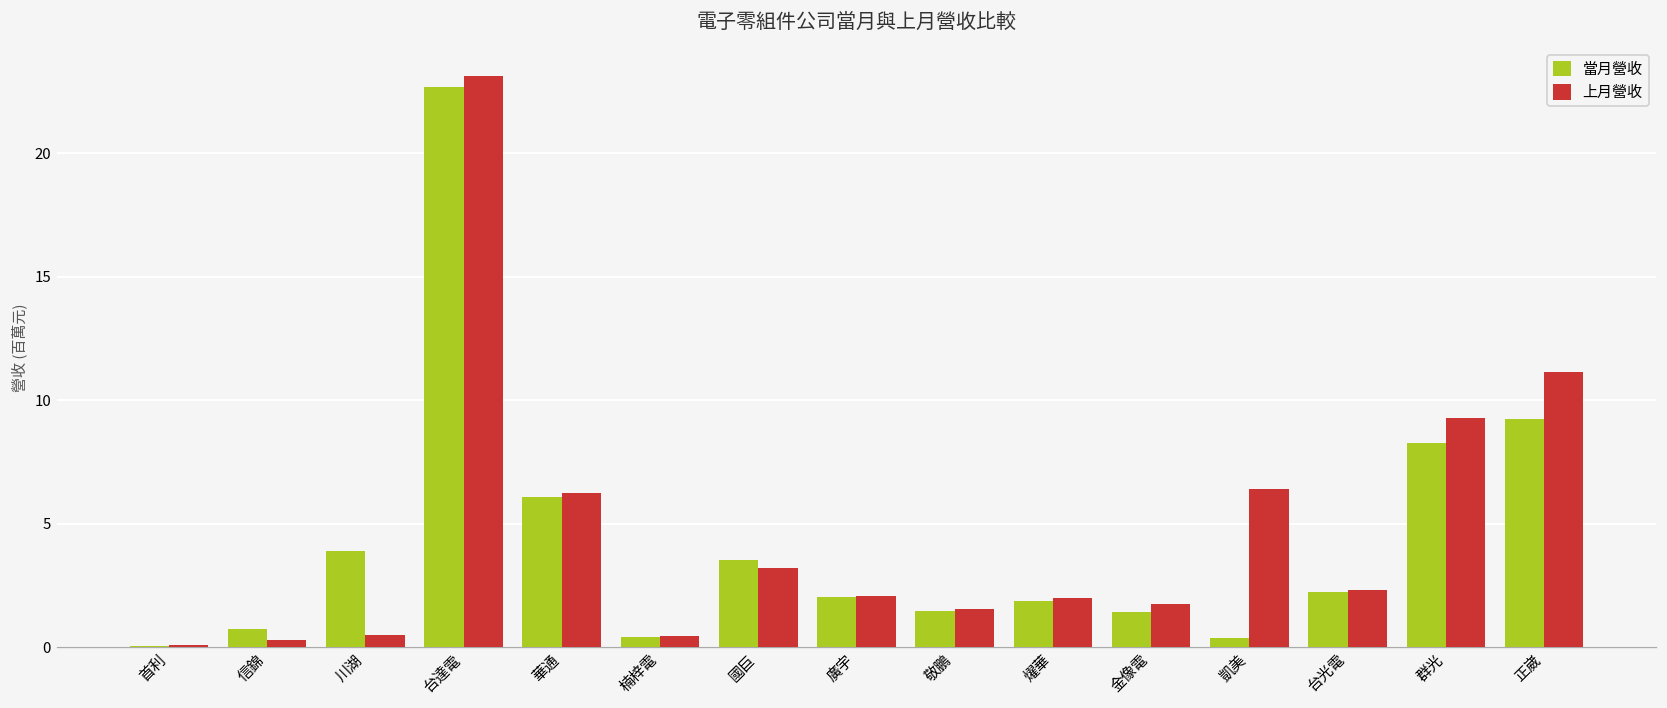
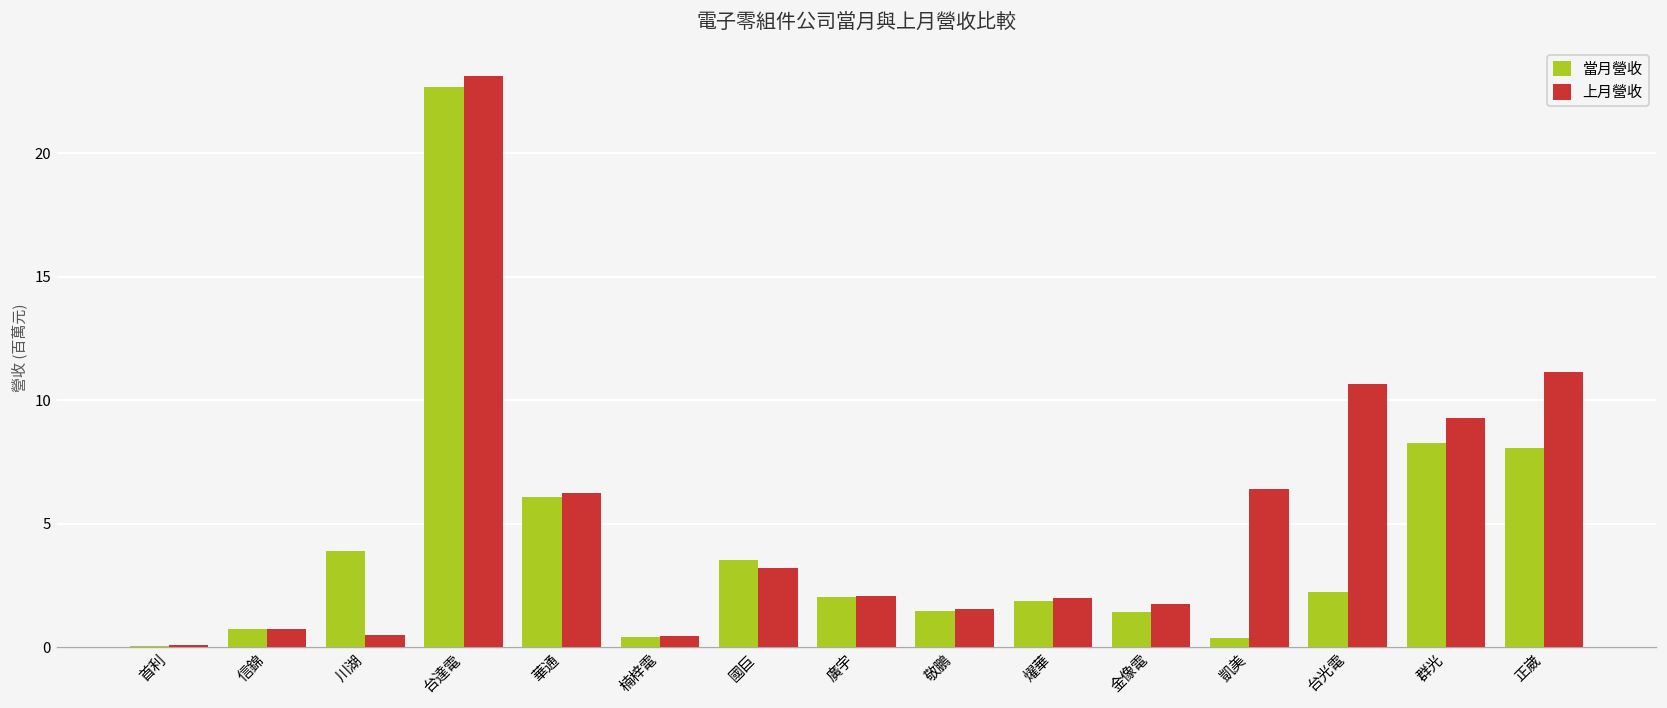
上月營收, 信錦: 0.3 -> 0.8
上月營收, 台光電: 2.3 -> 10.6
當月營收, 正崴: 9.3 -> 8.1
